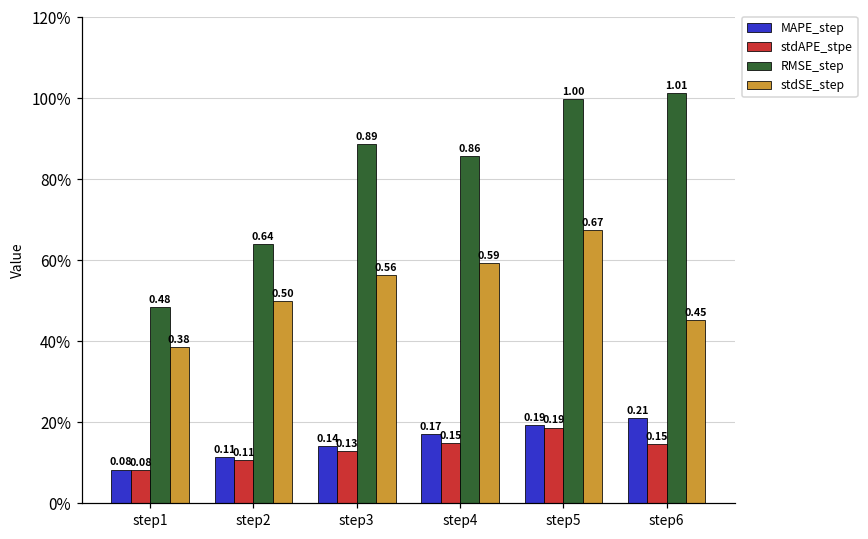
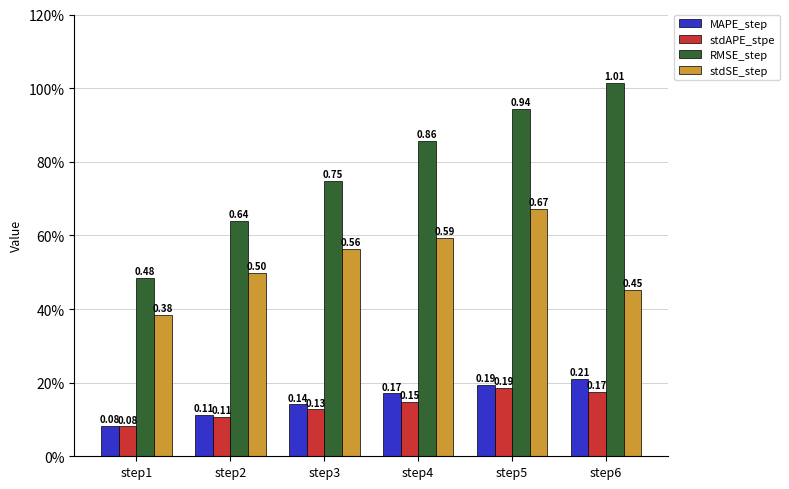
RMSE_step, step3: 0.89 -> 0.75
RMSE_step, step5: 1.00 -> 0.94
stdAPE_stpe, step6: 0.15 -> 0.17
